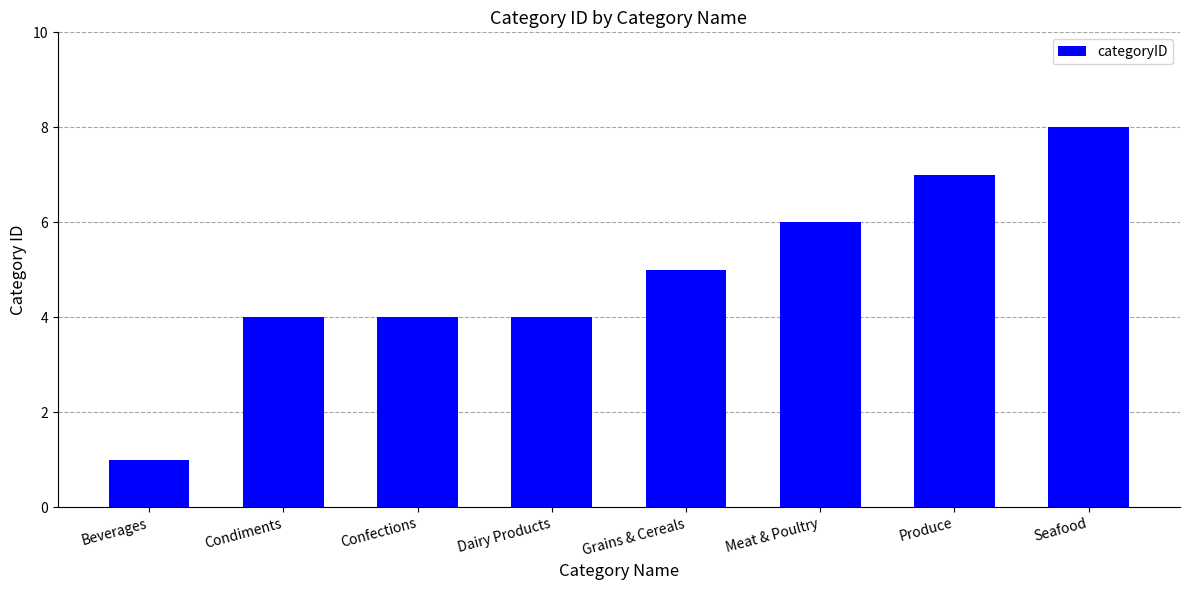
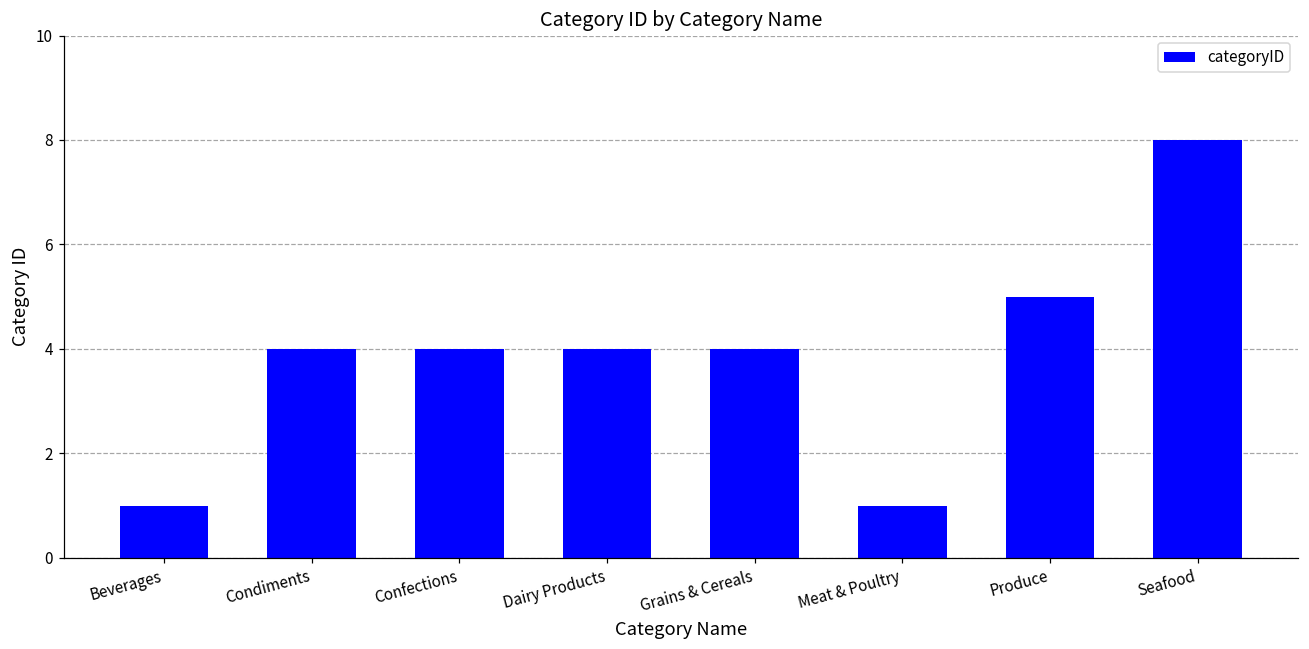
Grains & Cereals: 5 -> 4
Meat & Poultry: 6 -> 1
Produce: 7 -> 5
